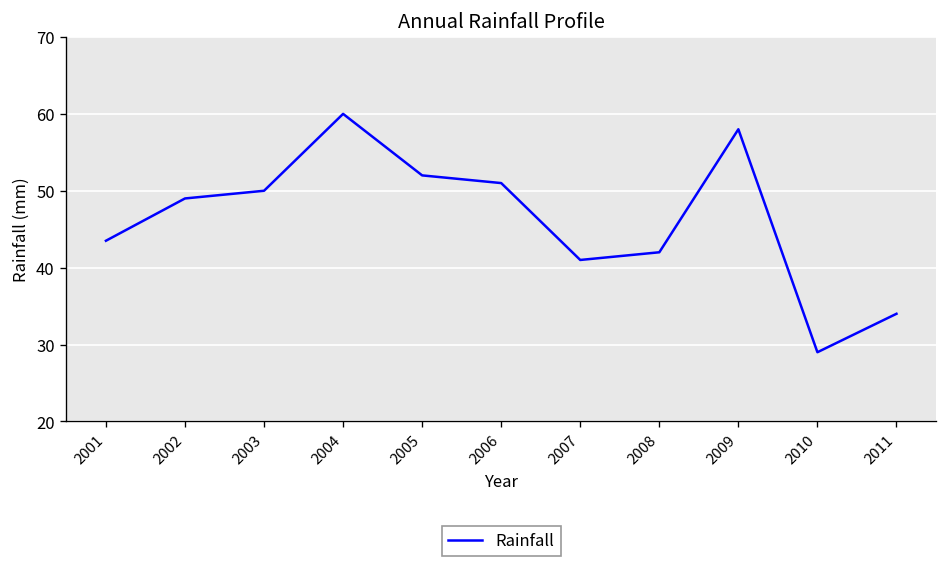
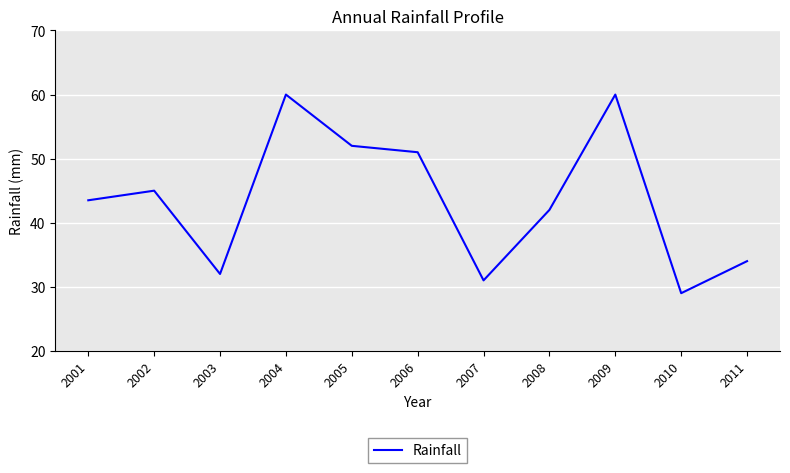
2002: 49 -> 45
2003: 50 -> 32
2007: 41 -> 31
2009: 58 -> 60
